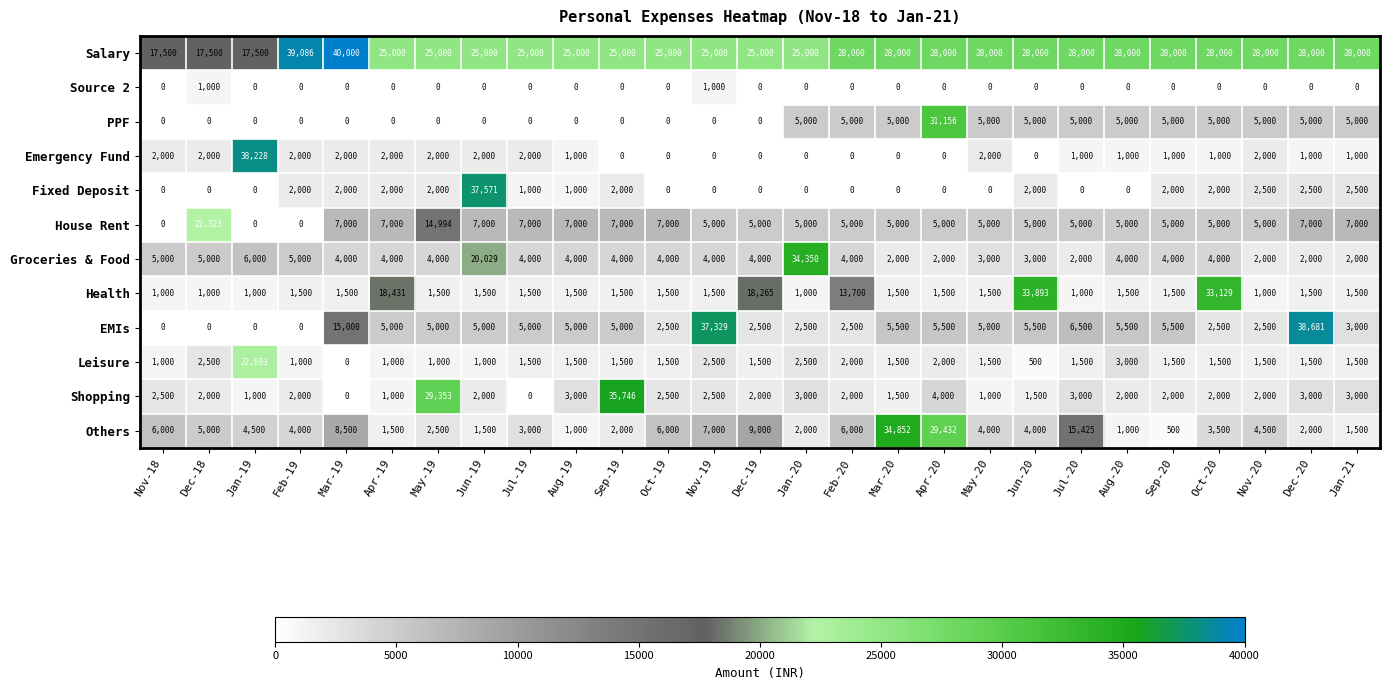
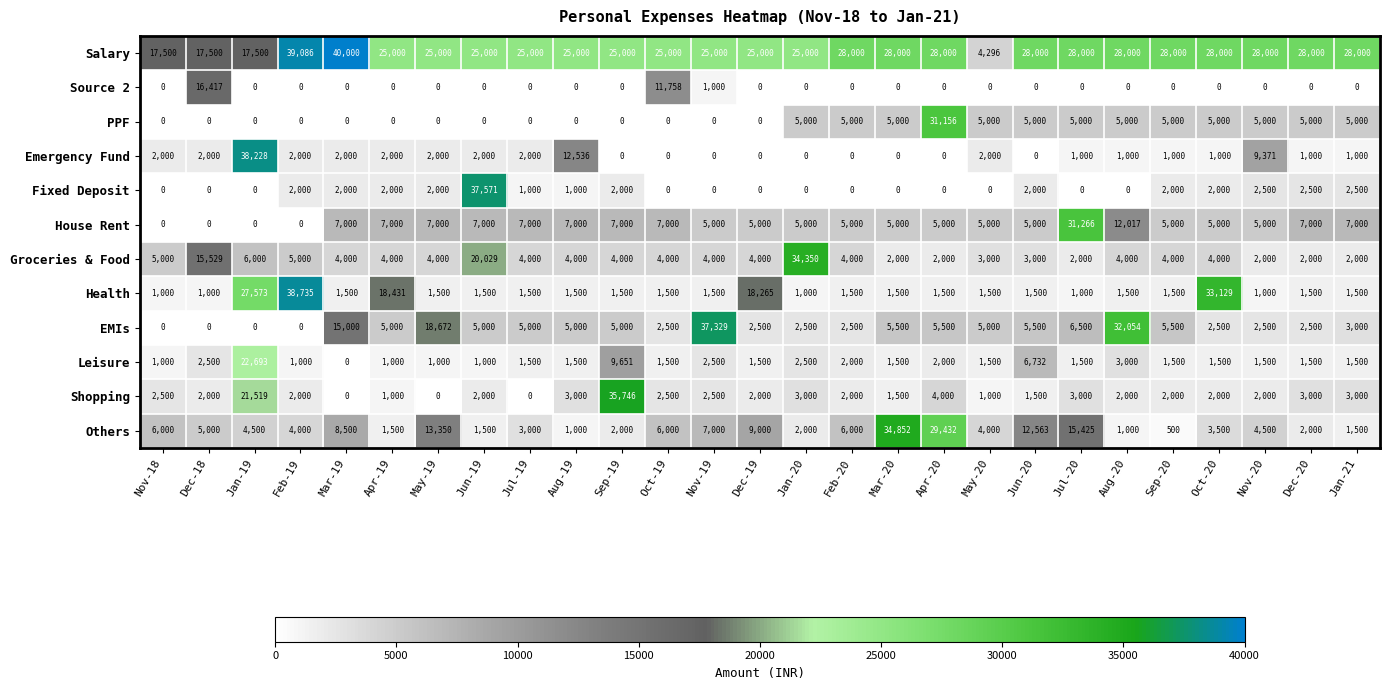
Salary, May-20: 28,000 -> 4,296
Source 2, Dec-18: 1,000 -> 16,417
Source 2, Oct-19: 0 -> 11,758
Emergency Fund, Aug-19: 1,000 -> 12,536
Emergency Fund, Nov-20: 2,000 -> 9,371
House Rent, Dec-18: 22,323 -> 0
House Rent, May-19: 14,994 -> 7,000
House Rent, Jul-20: 5,000 -> 31,266
House Rent, Aug-20: 5,000 -> 12,017
Groceries & Food, Dec-18: 5,000 -> 15,529
Health, Jan-19: 1,000 -> 27,573
Health, Feb-19: 1,500 -> 38,735
Health, Feb-20: 13,700 -> 1,500
Health, Jun-20: 33,893 -> 1,500
EMIs, May-19: 5,000 -> 18,672
EMIs, Aug-20: 5,500 -> 32,054
EMIs, Dec-20: 38,681 -> 2,500
Leisure, Sep-19: 1,500 -> 9,651
Leisure, Jun-20: 500 -> 6,732
Shopping, Jan-19: 1,000 -> 21,519
Shopping, May-19: 29,353 -> 0
Others, May-19: 2,500 -> 13,350
Others, Jun-20: 4,000 -> 12,563
